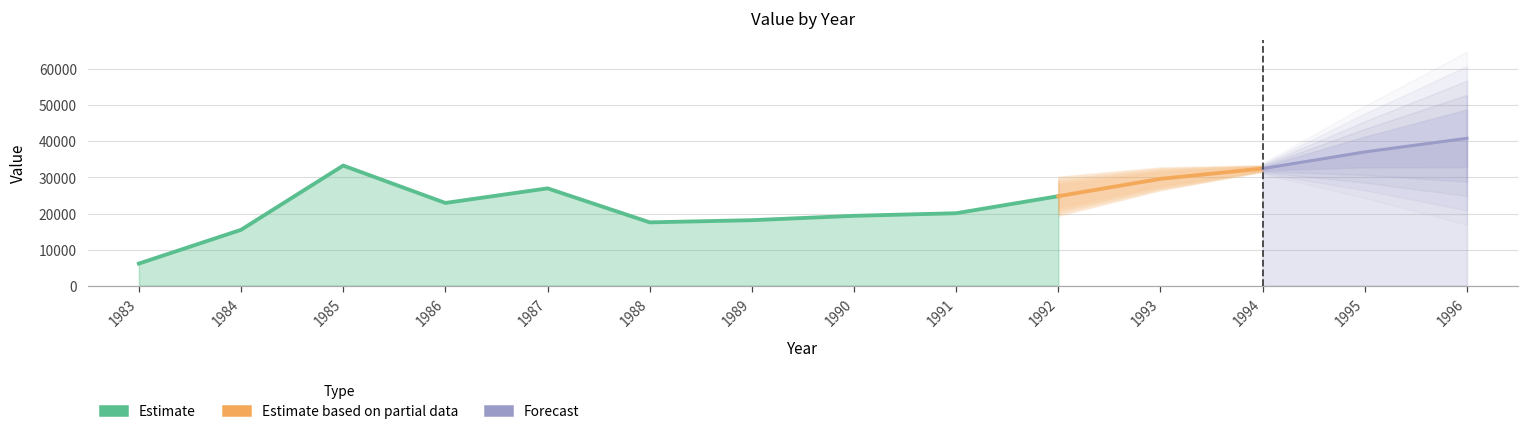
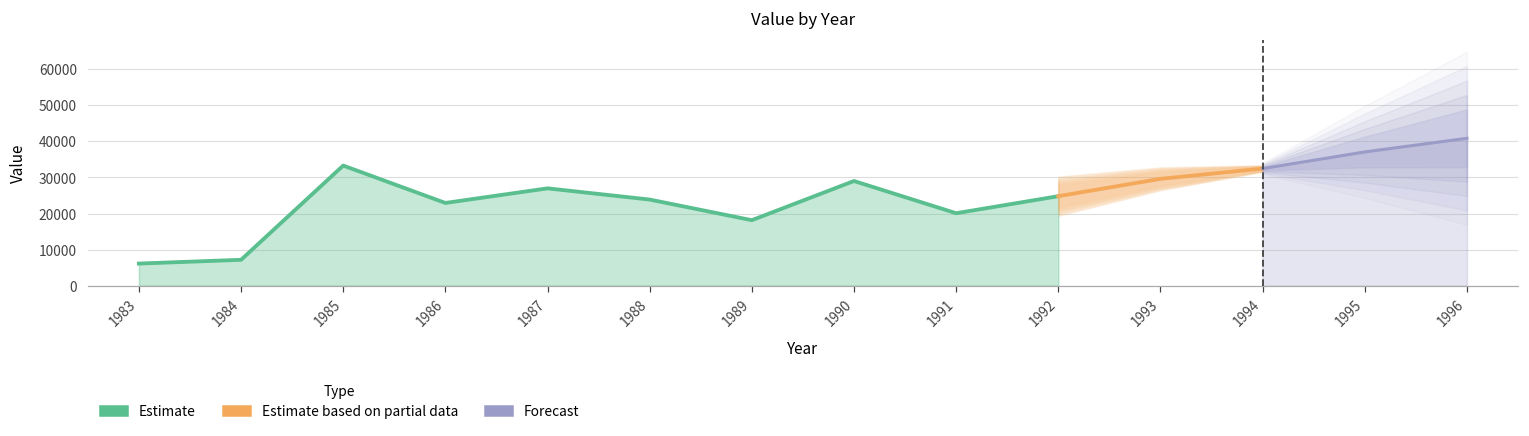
Estimate, 1984: 15000 -> 7000
Estimate, 1988: 18000 -> 24000
Estimate, 1990: 19000 -> 29000
